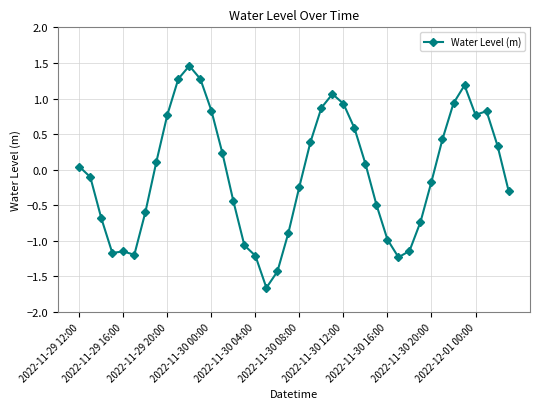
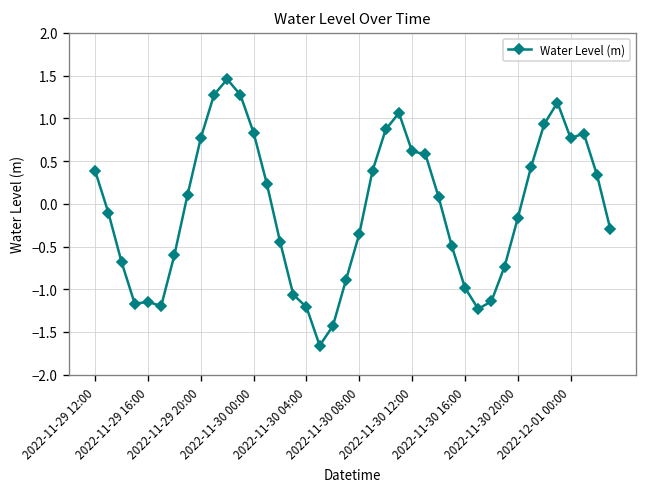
2022-11-29 12:00: 0.0 -> 0.4
2022-11-30 08:00: -0.2 -> -0.4
2022-11-30 12:00: 0.9 -> 0.6
